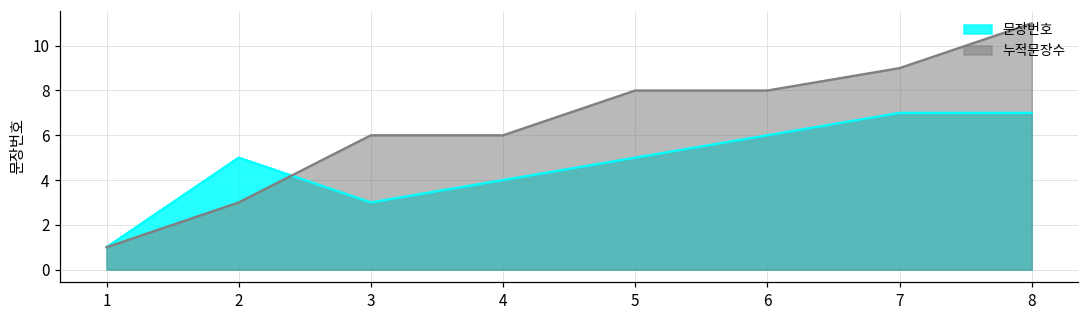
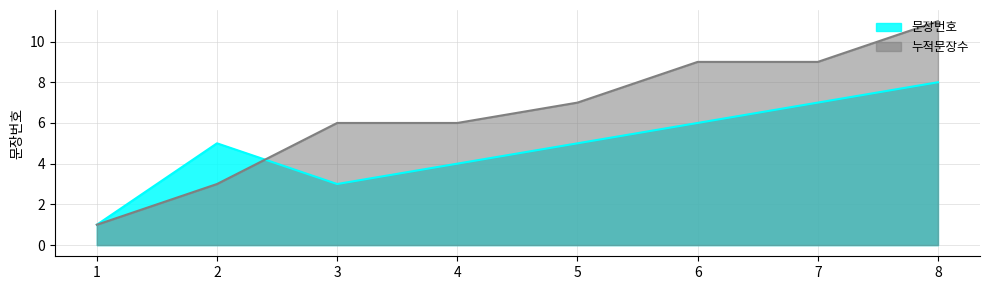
누적문장수, 5: 8 -> 7
누적문장수, 6: 8 -> 9
문장번호, 8: 7 -> 8
